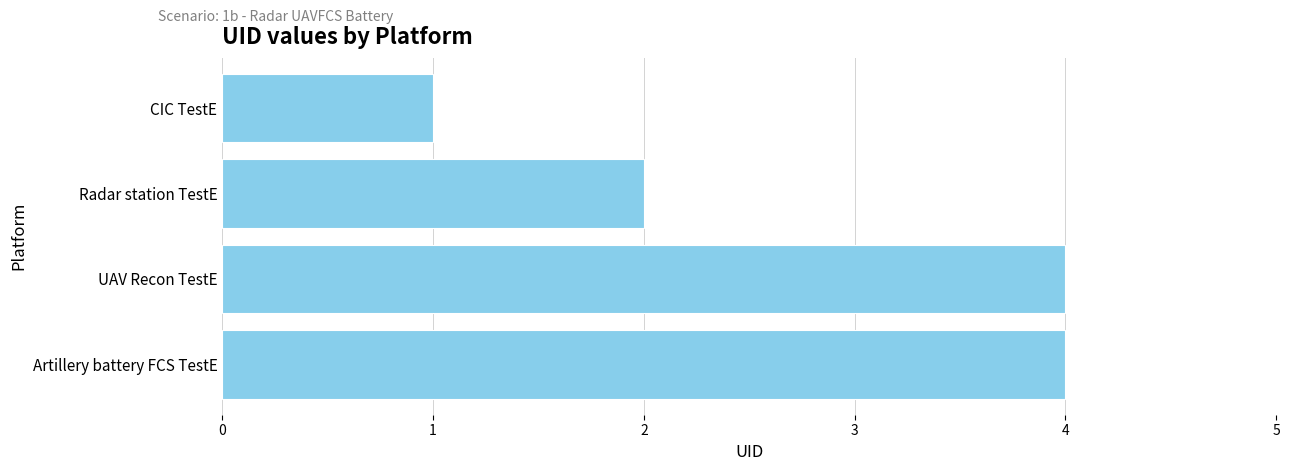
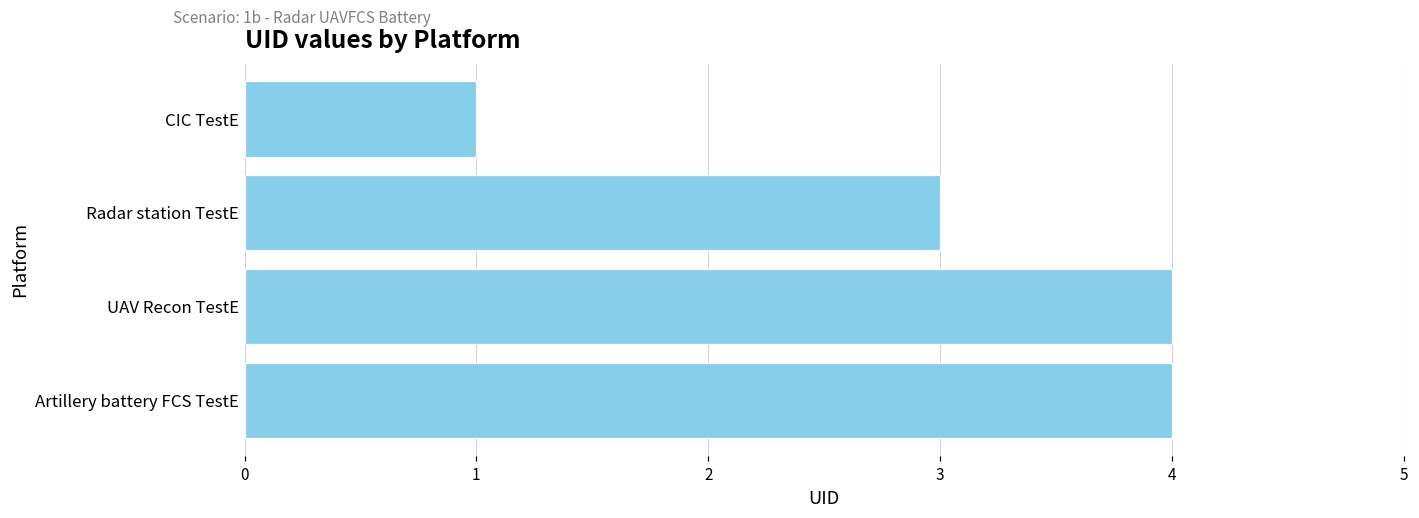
Radar station TestE: 2 -> 3
